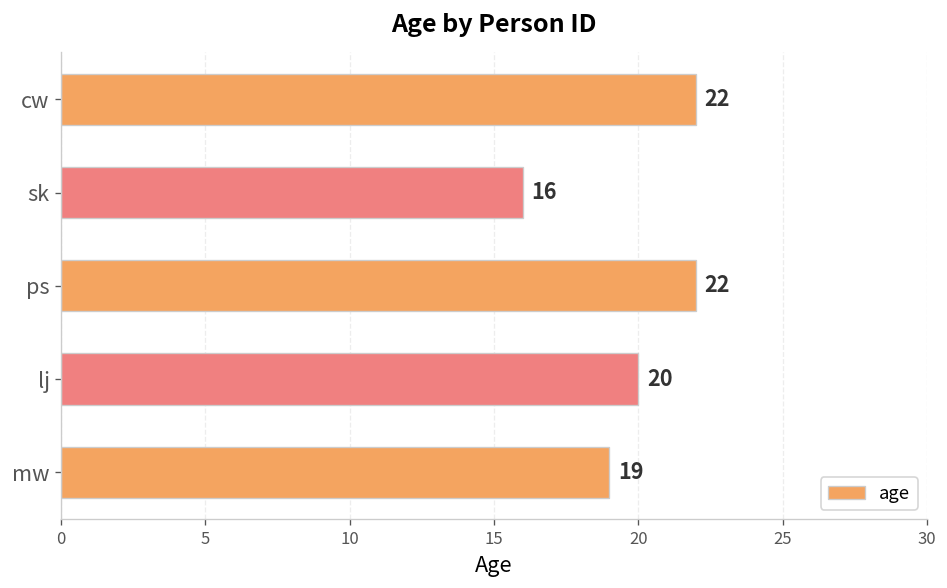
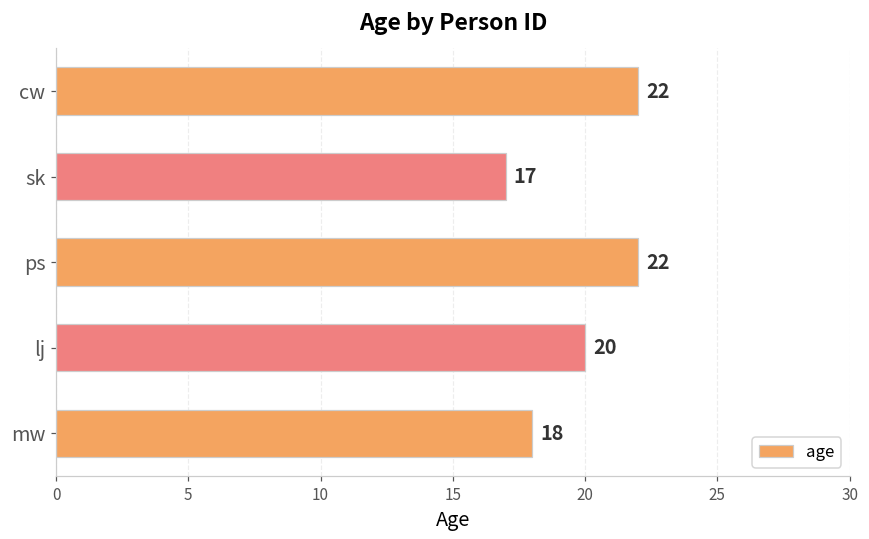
sk: 16 -> 17
mw: 19 -> 18
